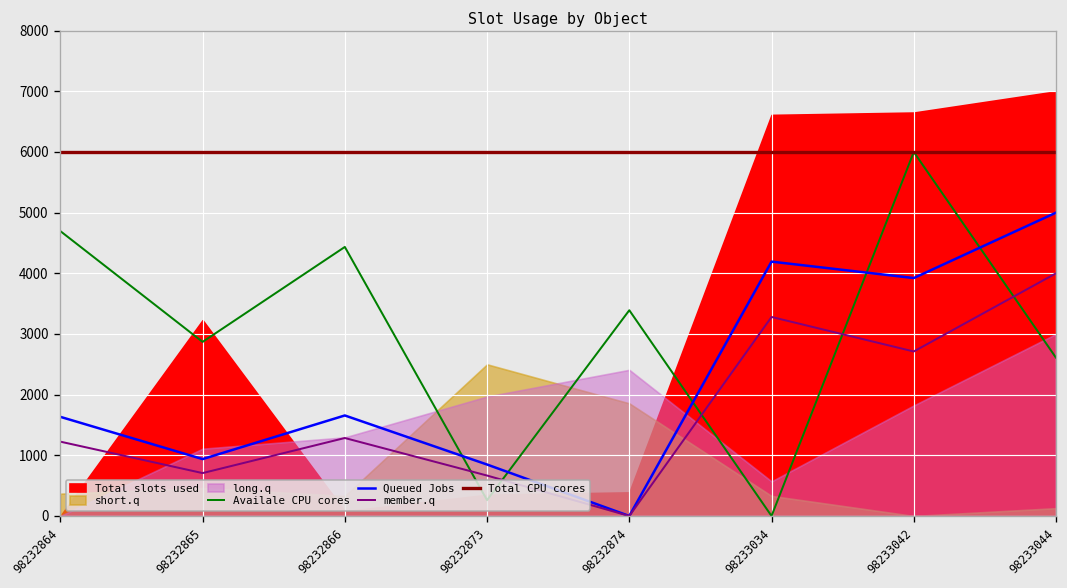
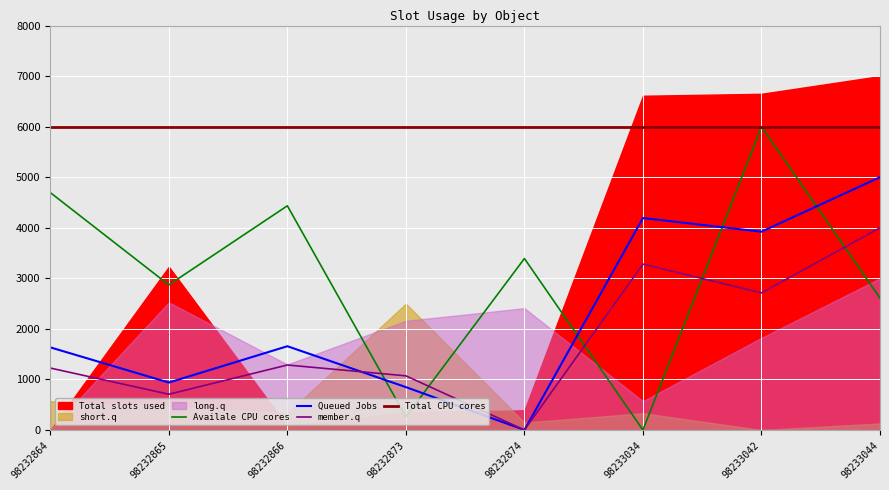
short.q, 98232864: 400 -> 600
long.q, 98232865: 1100 -> 2500
member.q, 98232873: 700 -> 1100
long.q, 98232873: 2000 -> 2200
short.q, 98232874: 1900 -> 100
